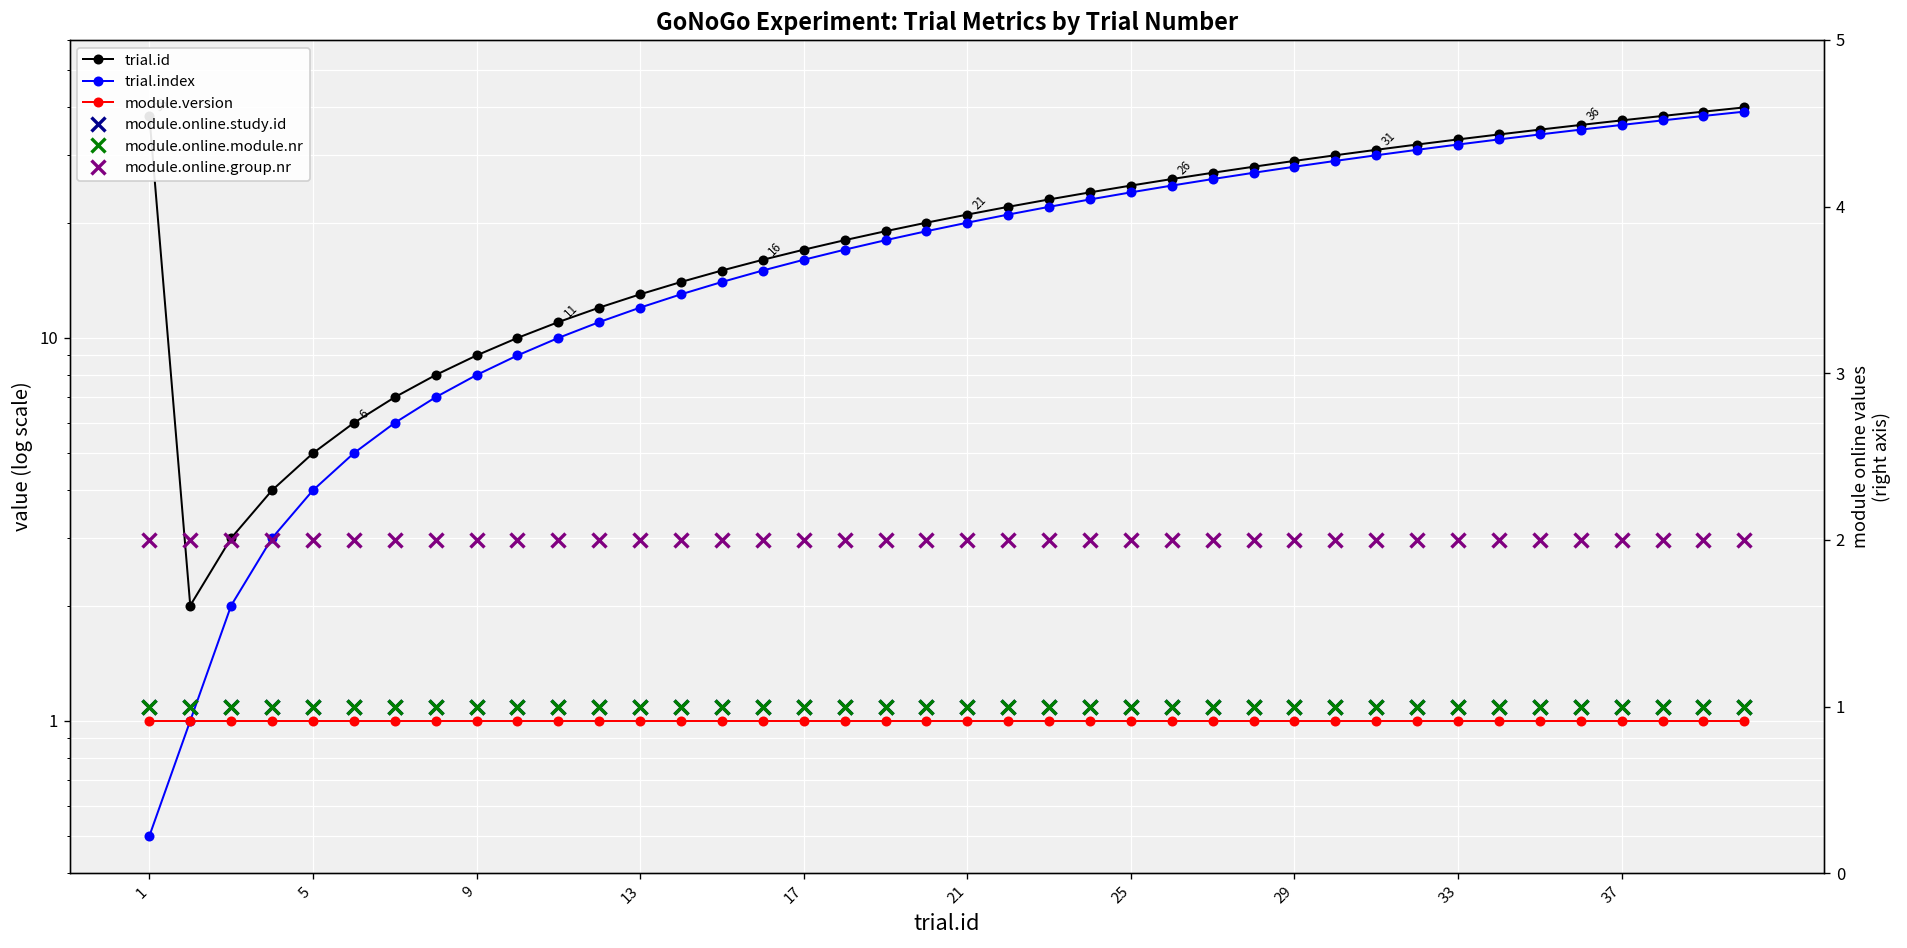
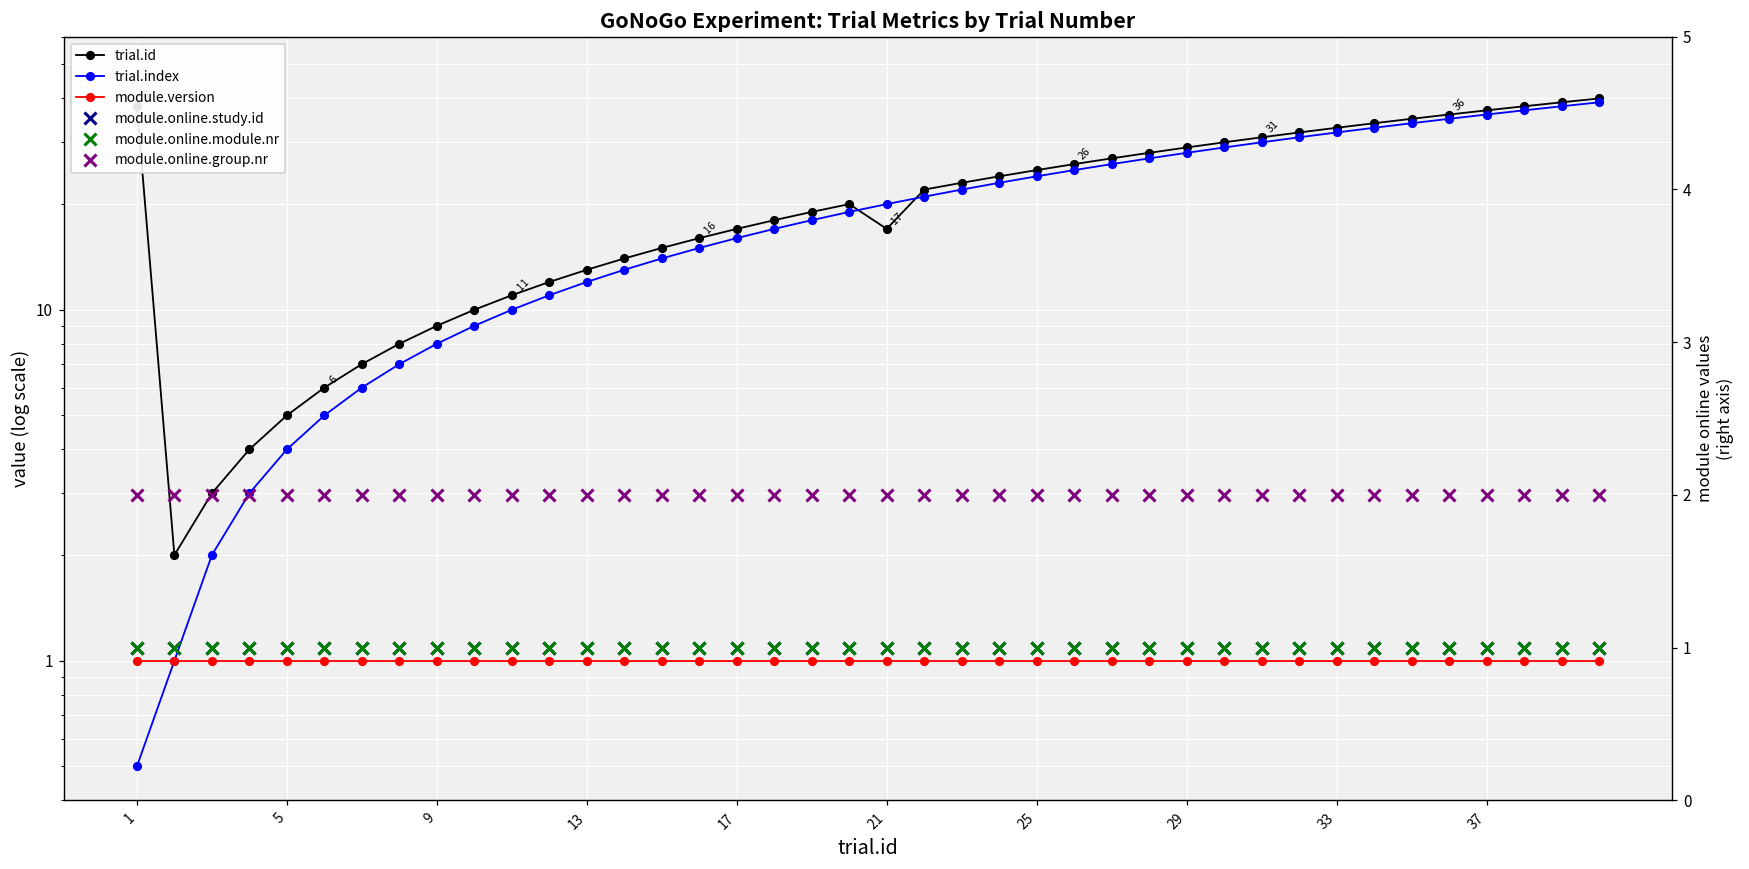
trial.id, 21: 21 -> 17
